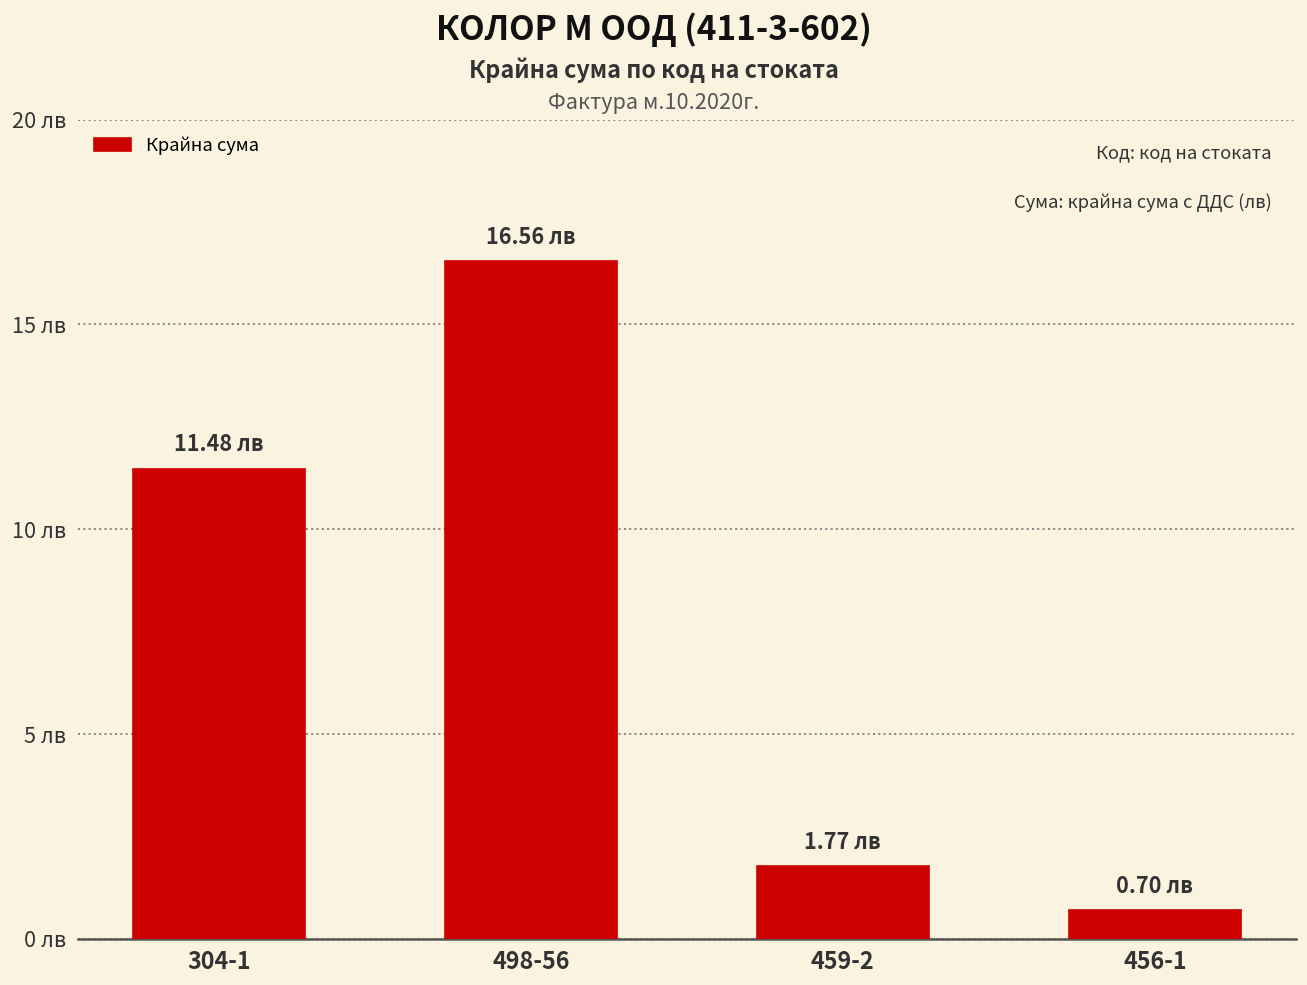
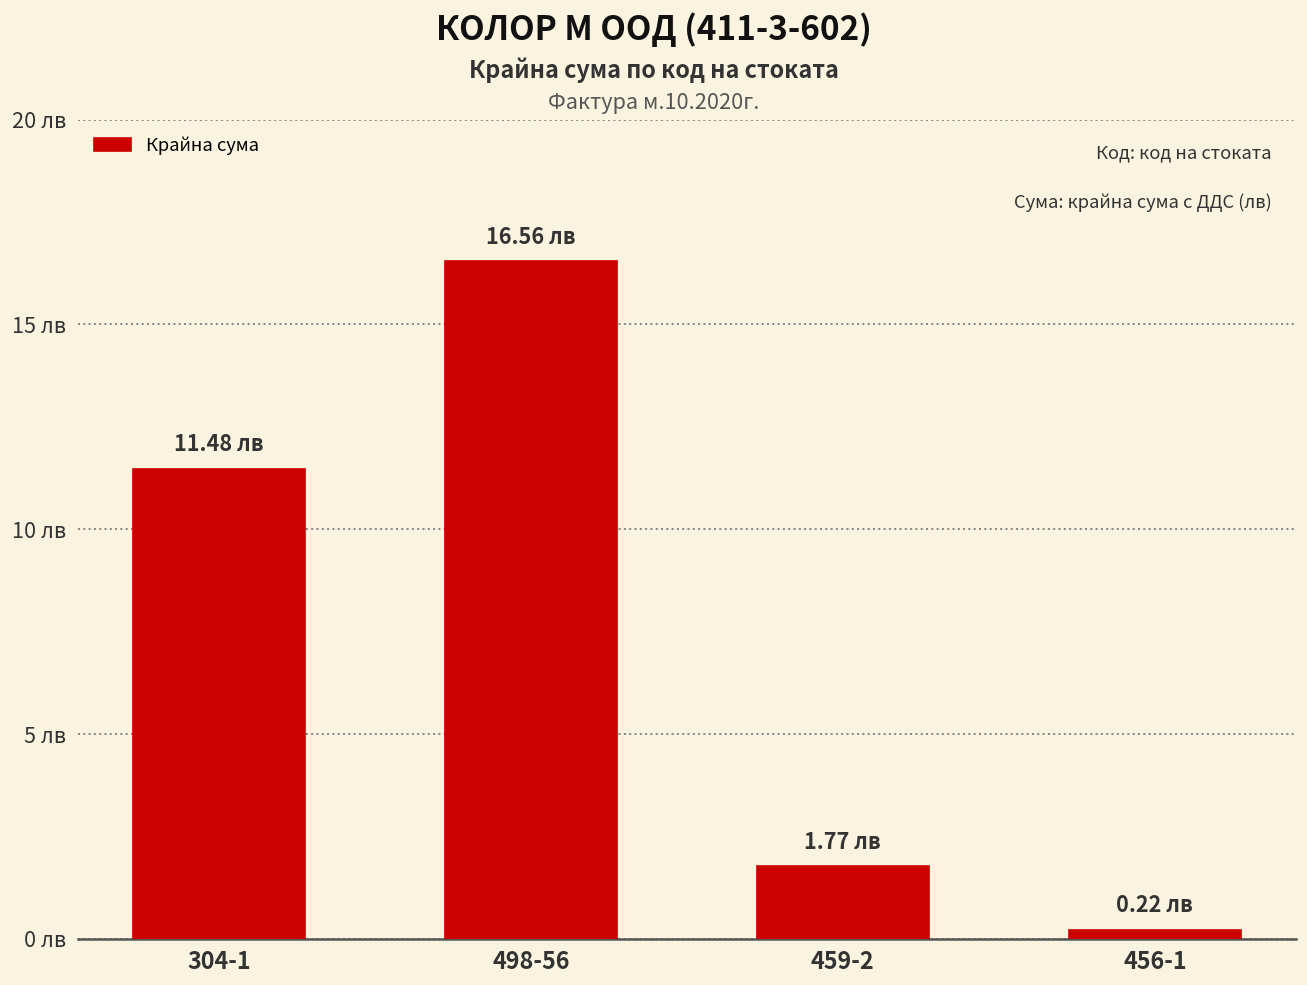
456-1: 0.70 -> 0.22
